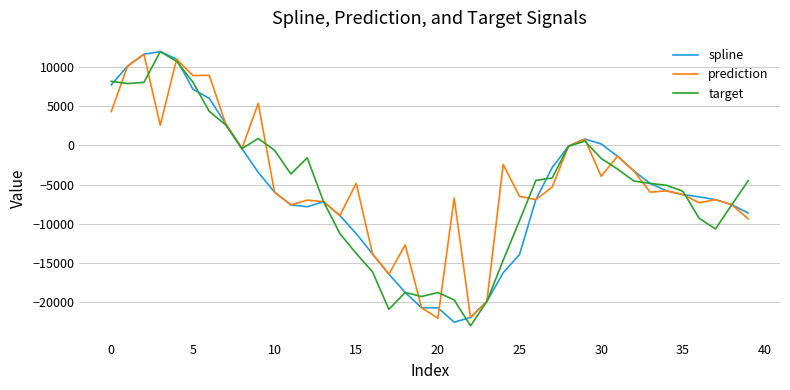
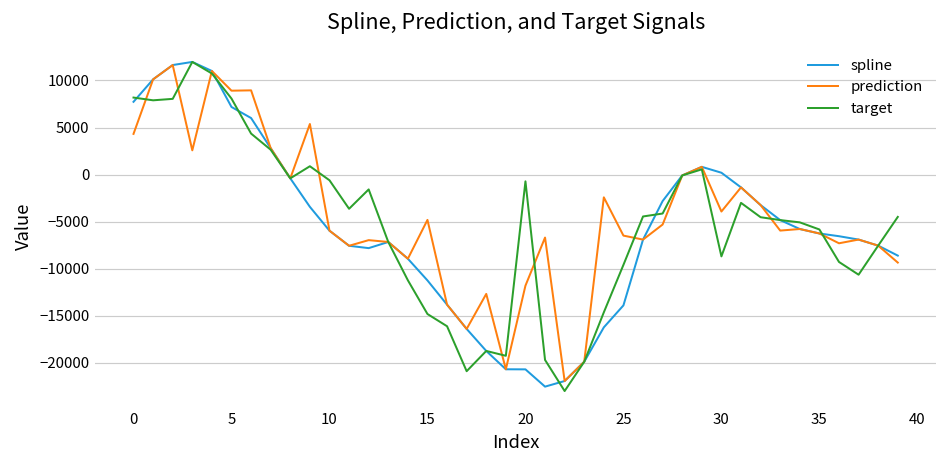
target, 15: -14000 -> -15000
prediction, 20: -22000 -> -12000
target, 20: -19000 -> -1000
target, 30: -2000 -> -9000
